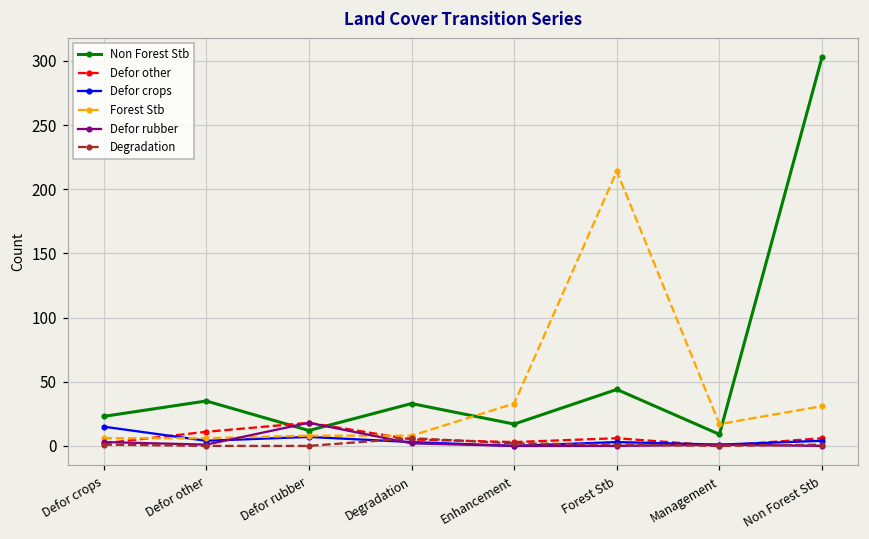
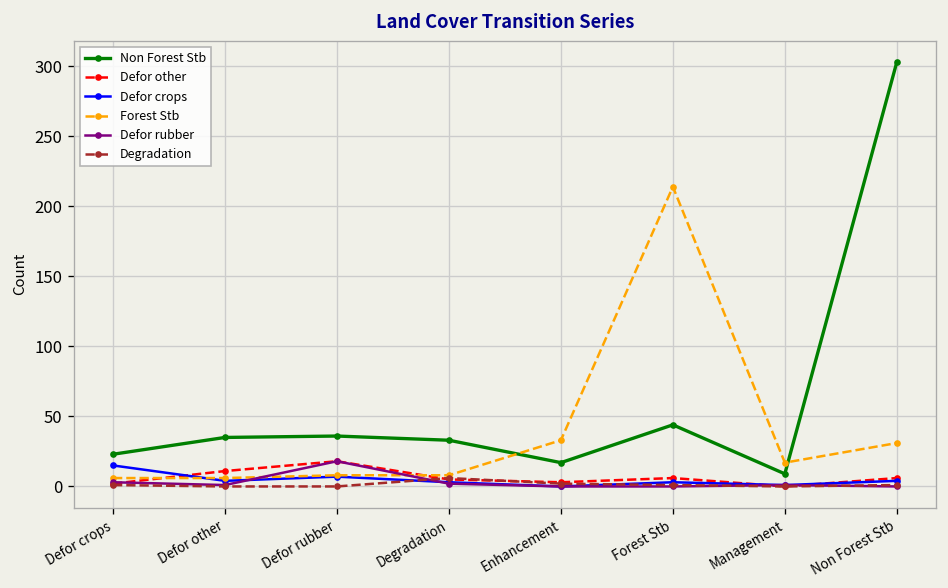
Non Forest Stb, Defor rubber: 12 -> 36
